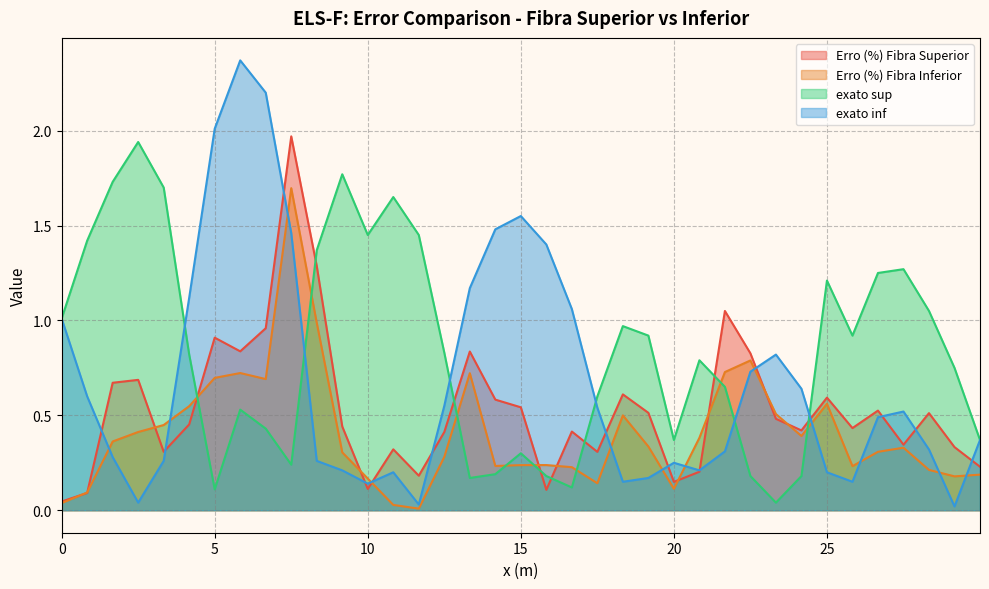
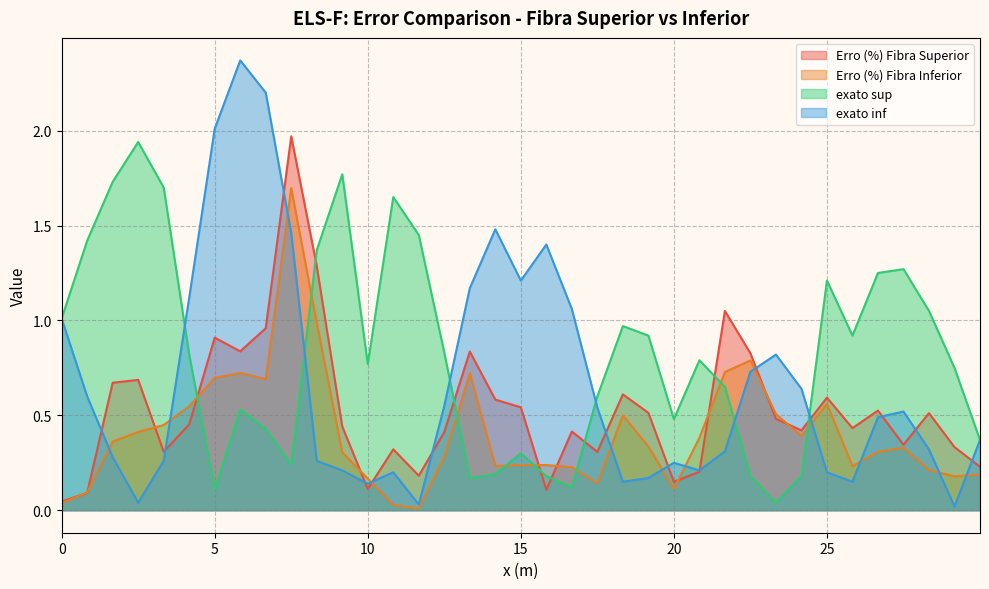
exato sup, 10: 1.45 -> 0.77
exato inf, 15: 1.55 -> 1.21
exato sup, 20: 0.37 -> 0.48
